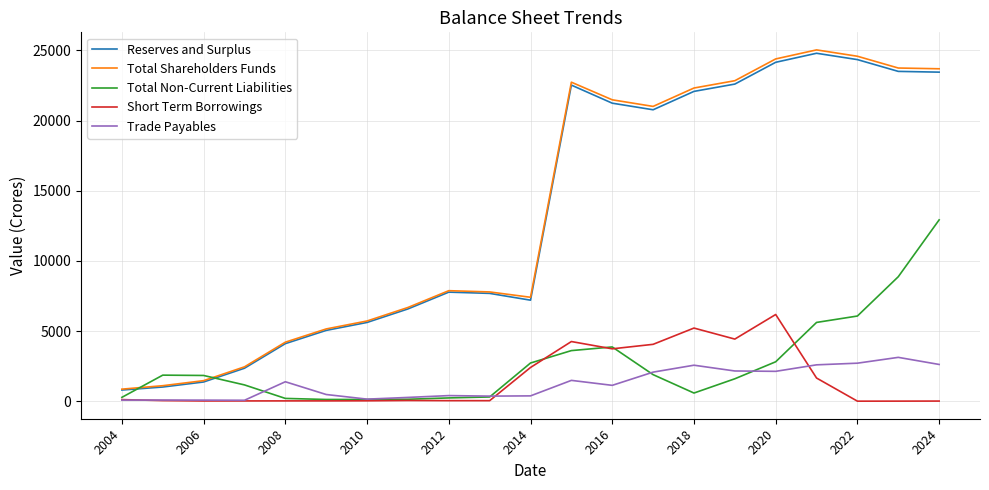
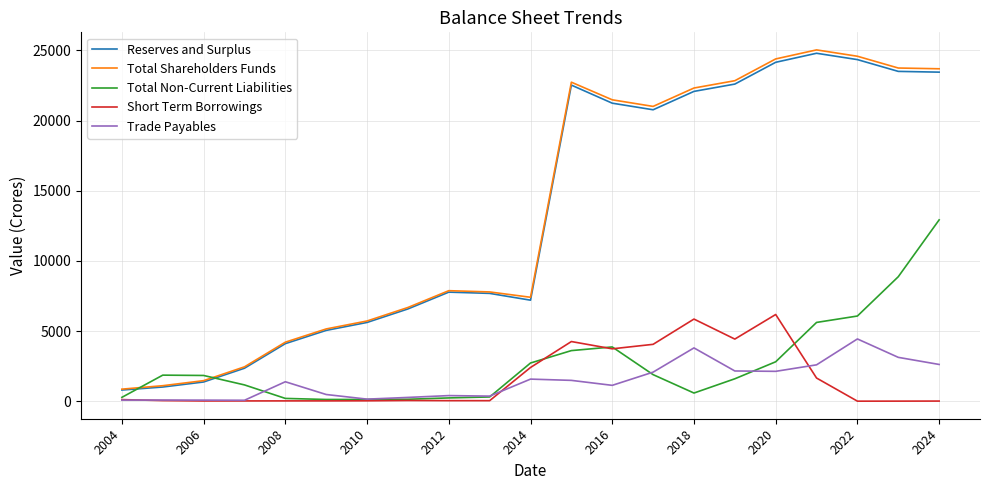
Trade Payables, 2014: 400 -> 1600
Short Term Borrowings, 2018: 5200 -> 5900
Trade Payables, 2018: 2600 -> 3800
Trade Payables, 2022: 2700 -> 4400
